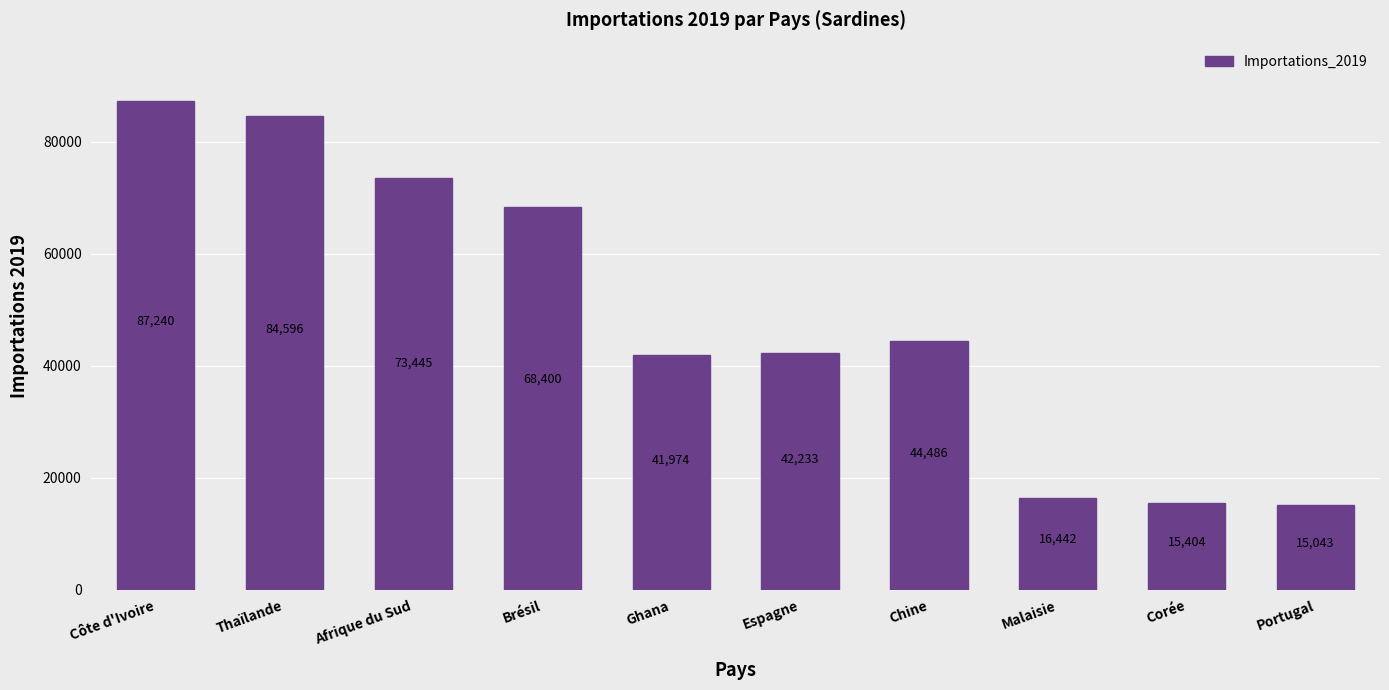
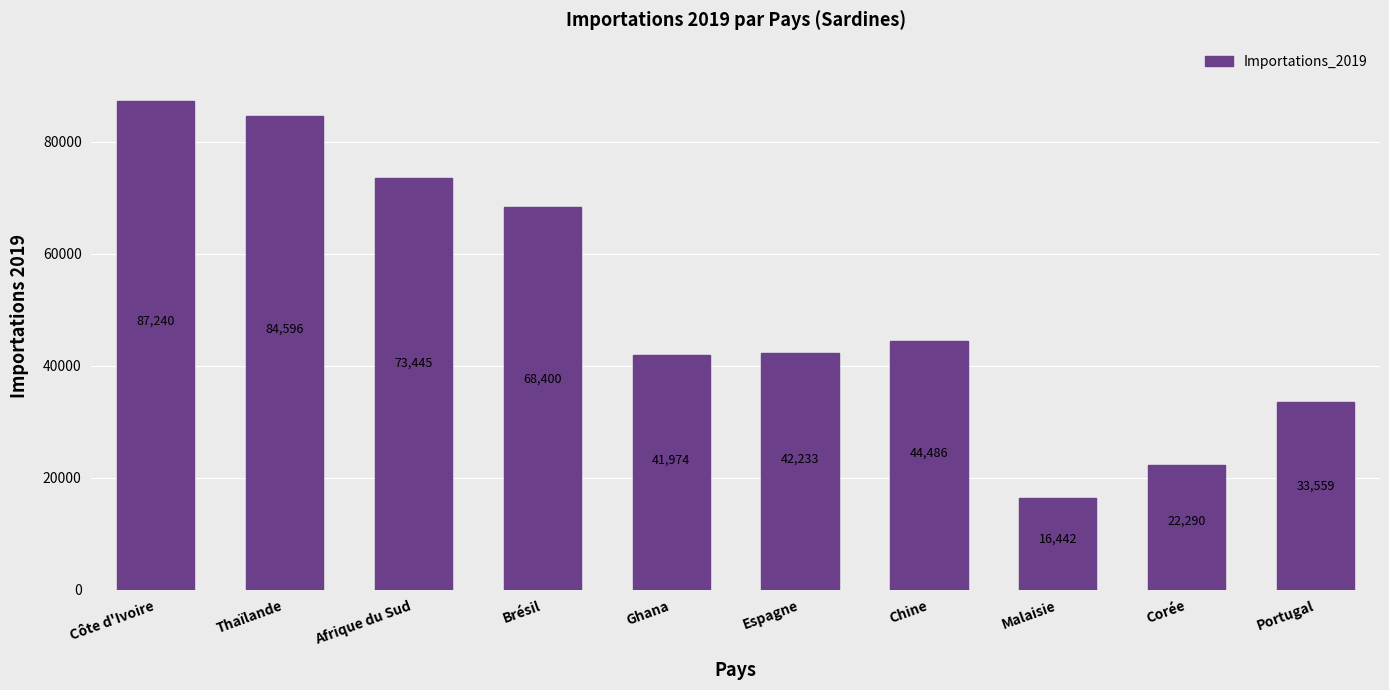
Corée: 15,404 -> 22,290
Portugal: 15,043 -> 33,559
